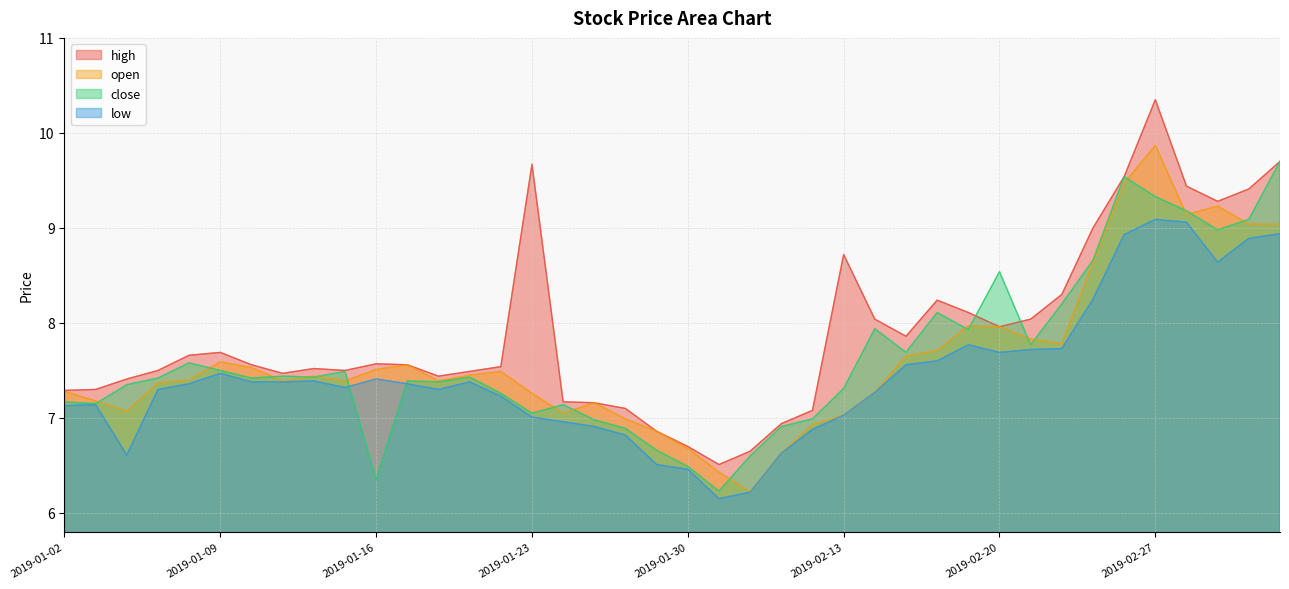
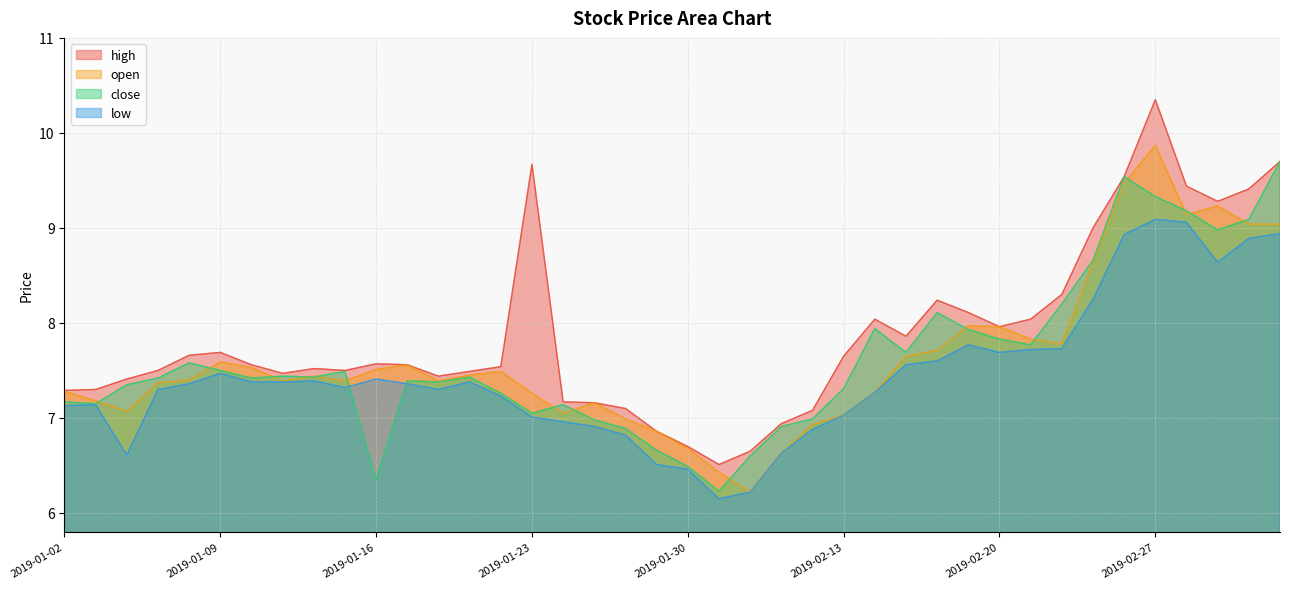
high, 2019-02-13: 8.7 -> 7.7
close, 2019-02-20: 8.5 -> 7.8
